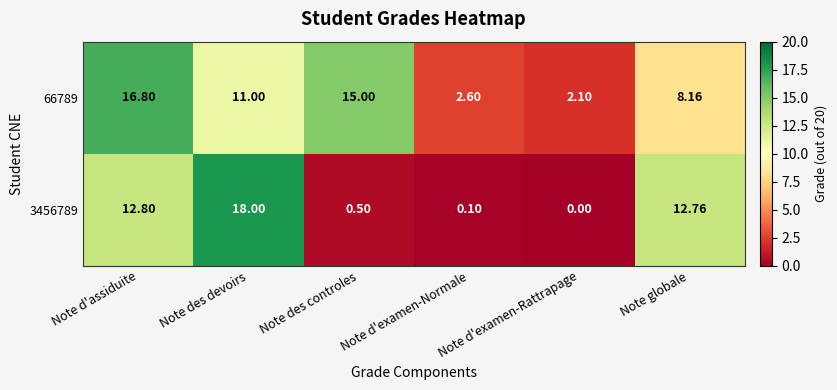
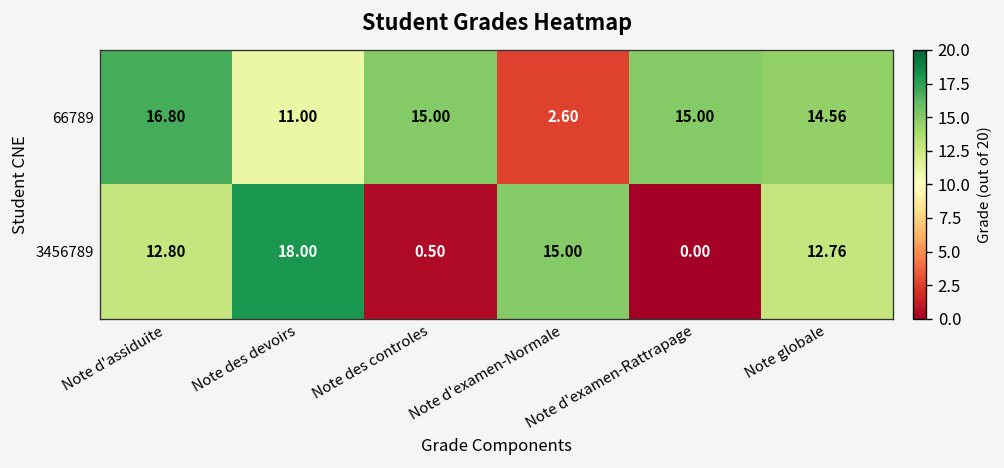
66789, Note d'examen-Rattrapage: 2.10 -> 15.00
66789, Note globale: 8.16 -> 14.56
3456789, Note d'examen-Normale: 0.10 -> 15.00
